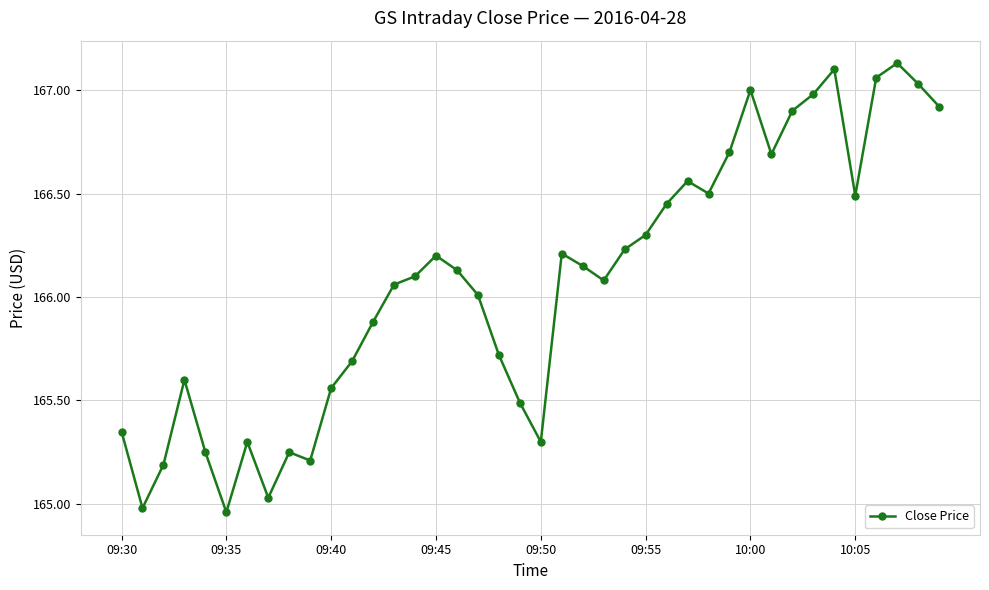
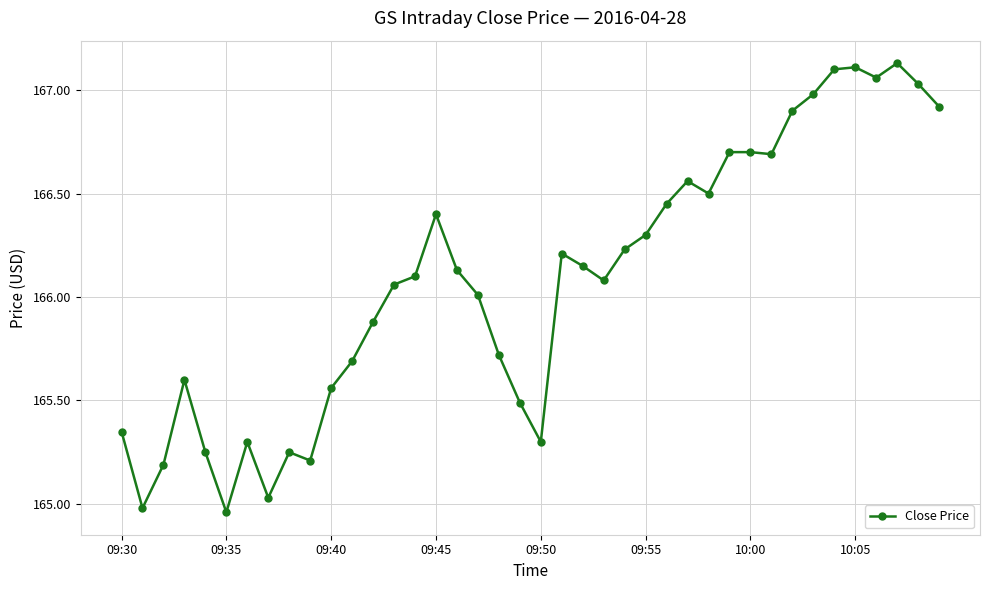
09:45: 166.2 -> 166.4
10:00: 167.0 -> 166.7
10:05: 166.49 -> 167.11
